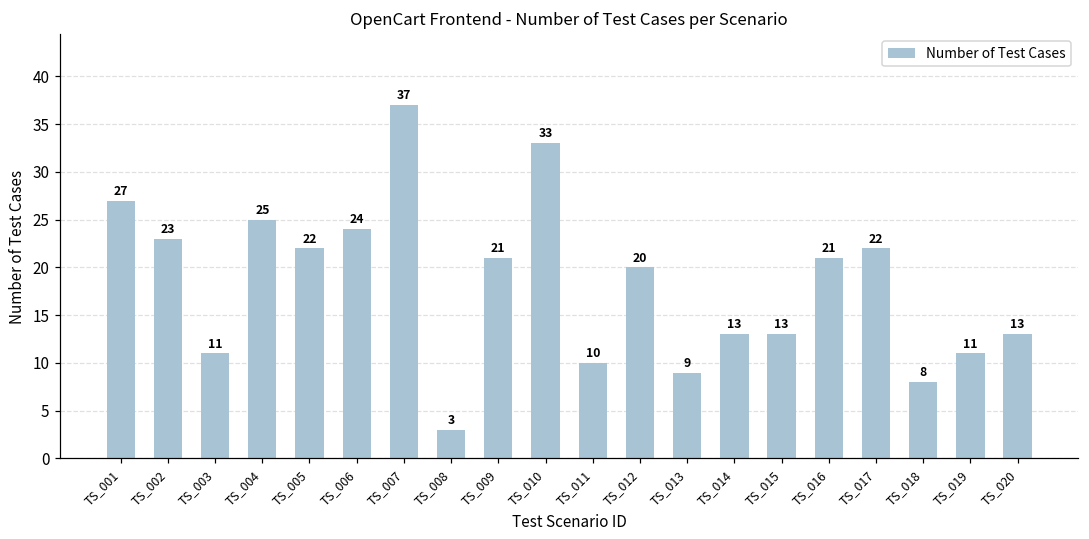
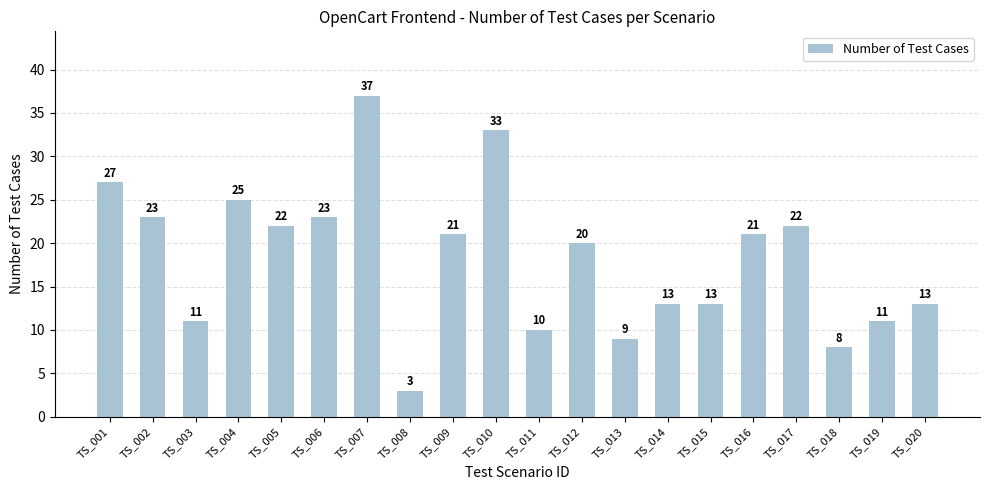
TS_006: 24 -> 23
